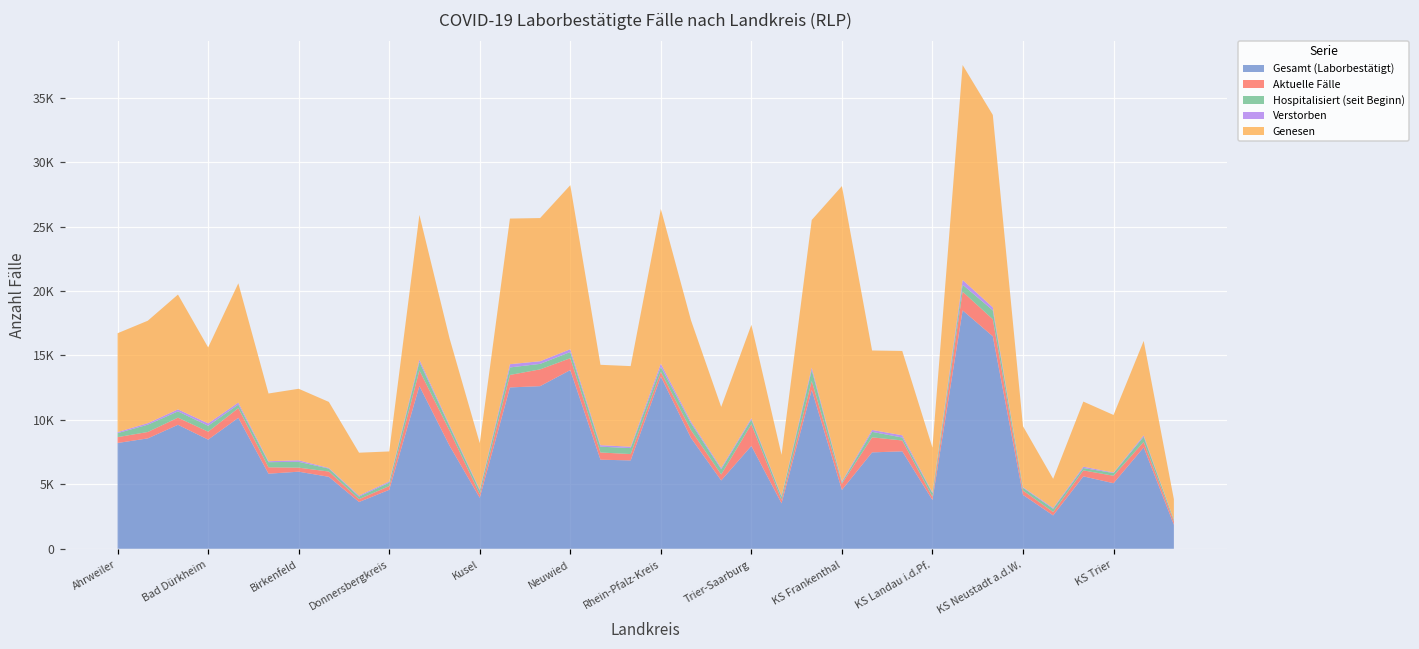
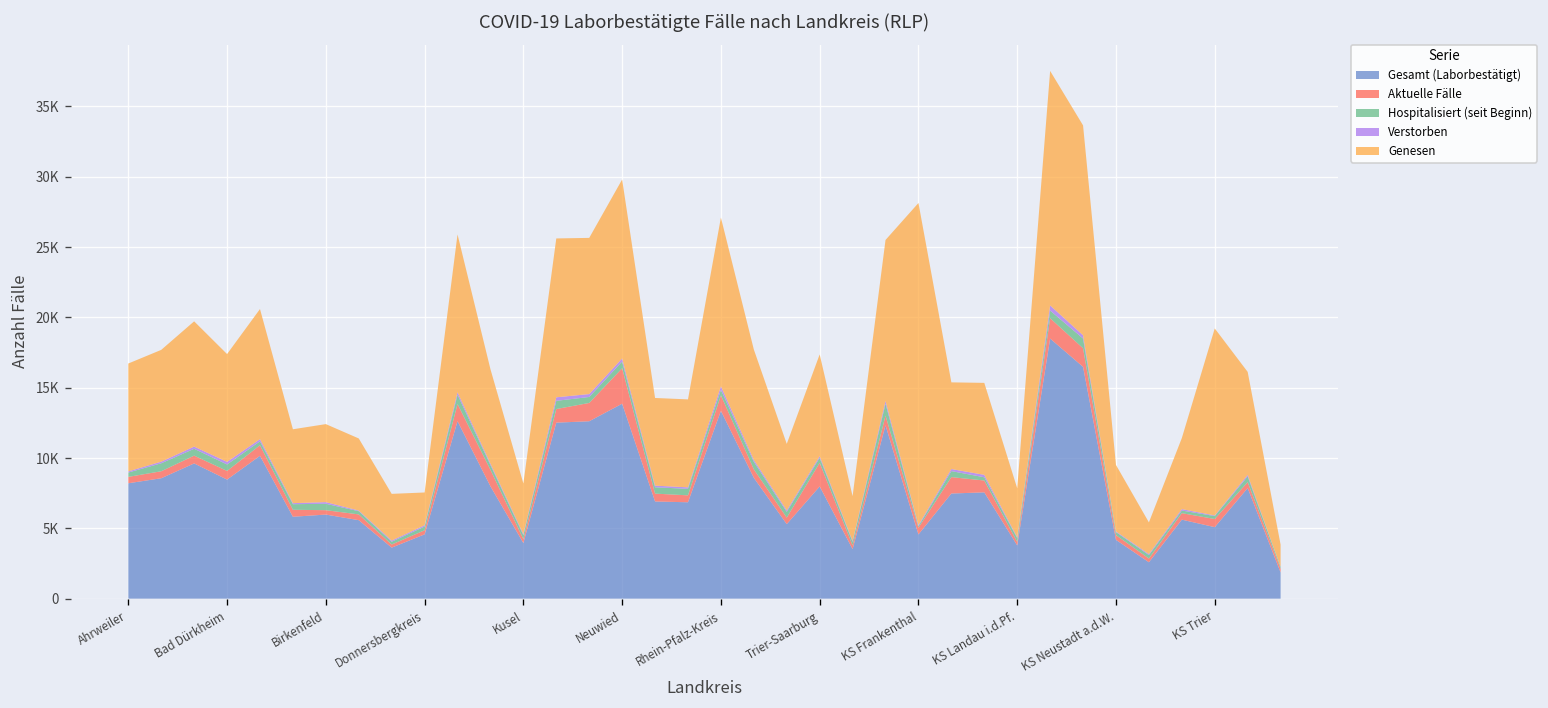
Genesen, Bad Dürkheim: 5900 -> 7700
Aktuelle Fälle, Neuwied: 900 -> 2500
Aktuelle Fälle, Rhein-Pfalz-Kreis: 400 -> 1100
Genesen, KS Trier: 4500 -> 13300
